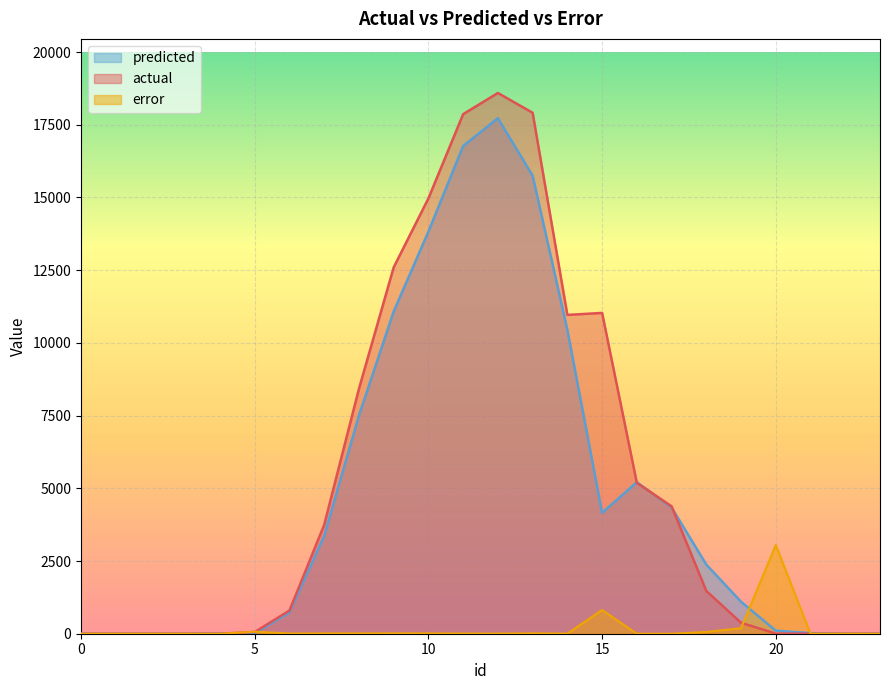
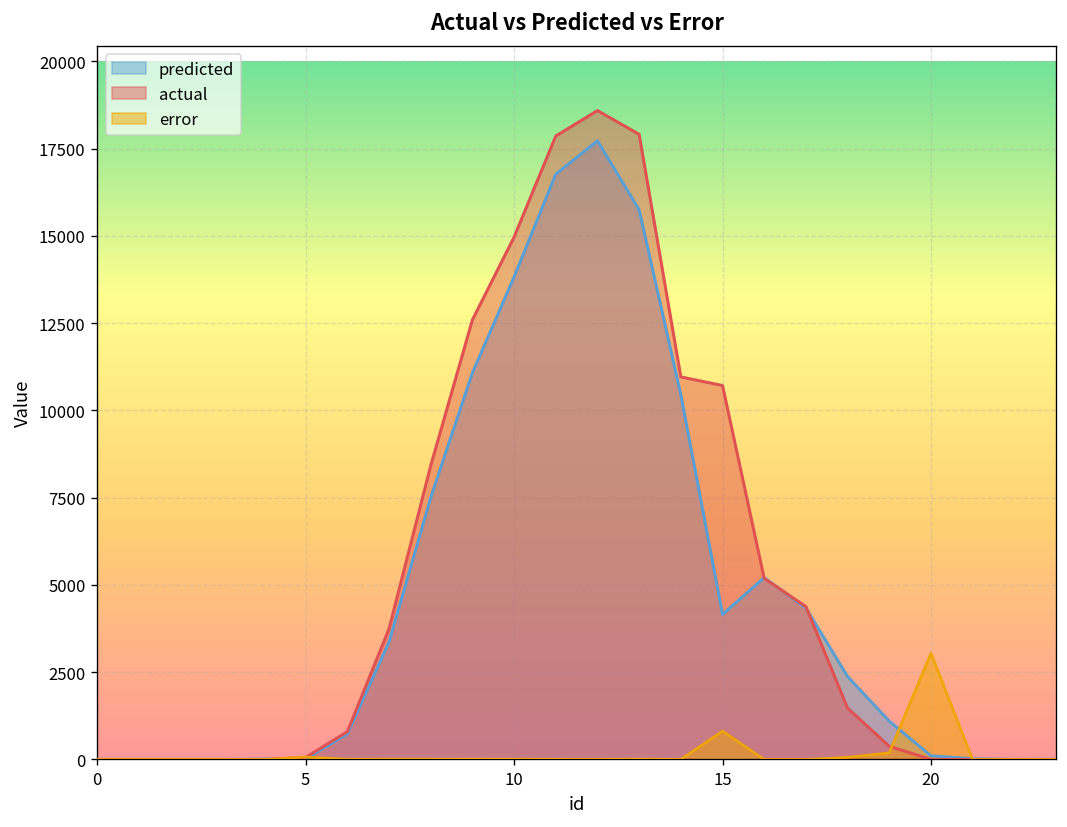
actual, 15: 11000 -> 10700
